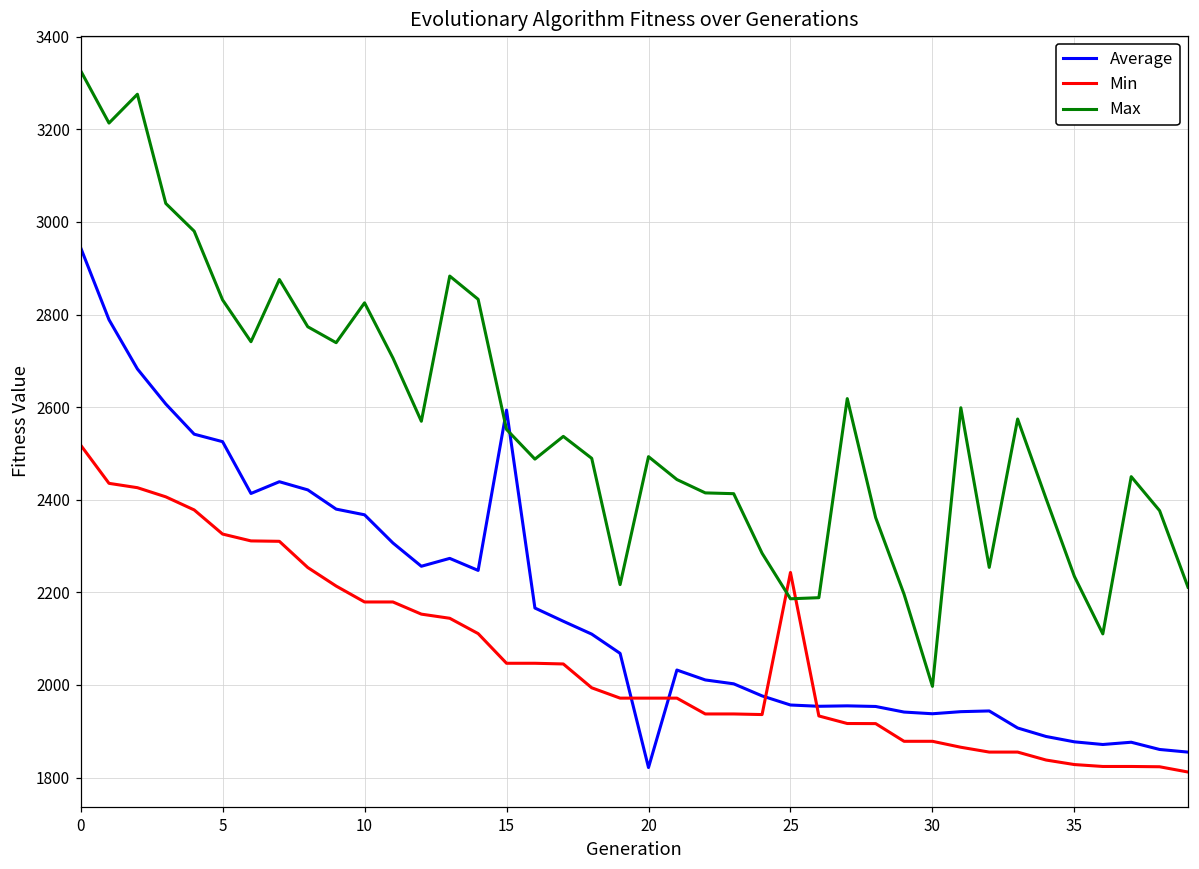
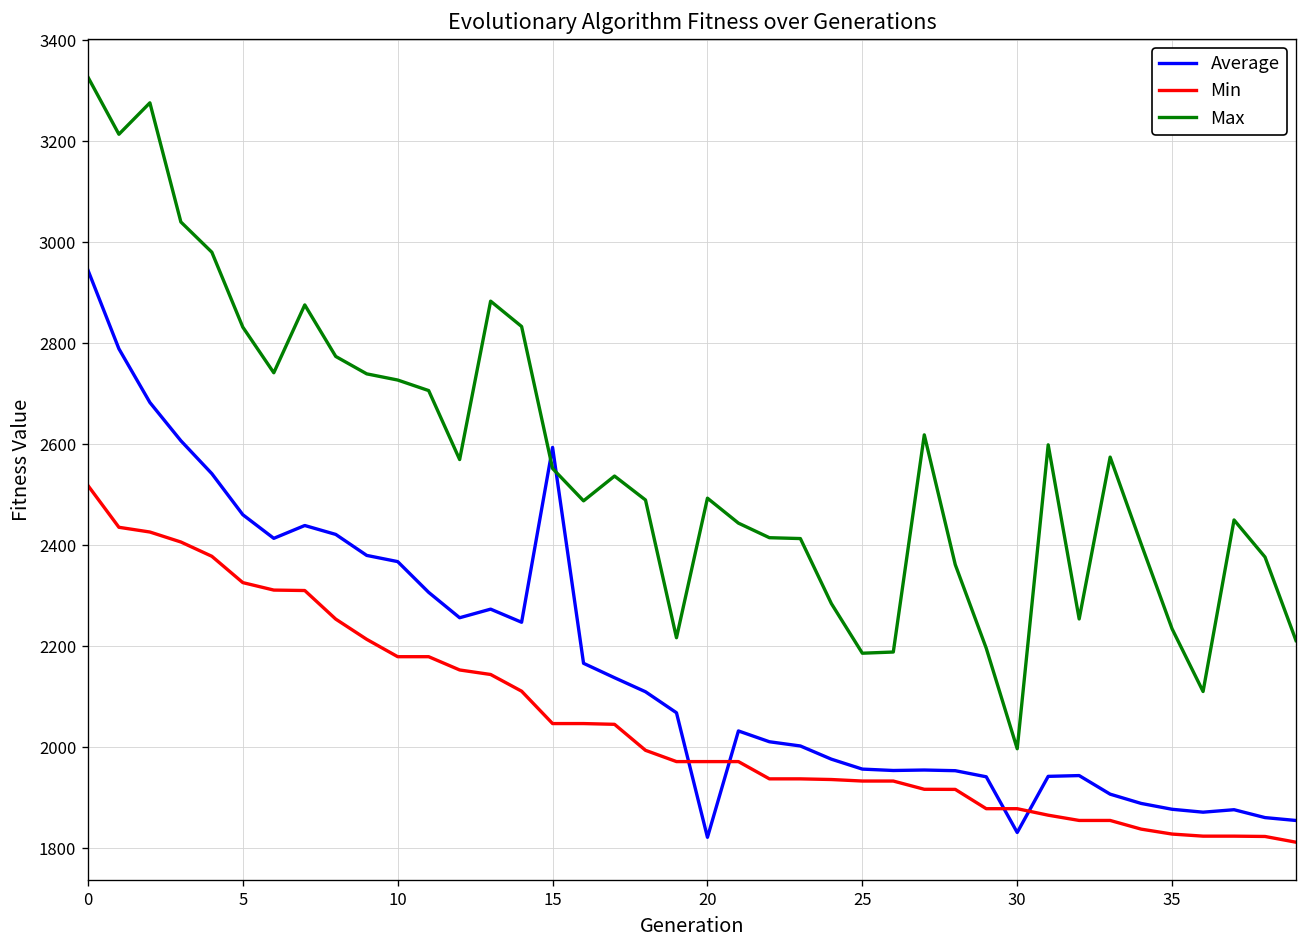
Average, 5: 2530 -> 2460
Max, 10: 2830 -> 2730
Min, 25: 2240 -> 1930
Average, 30: 1940 -> 1830
